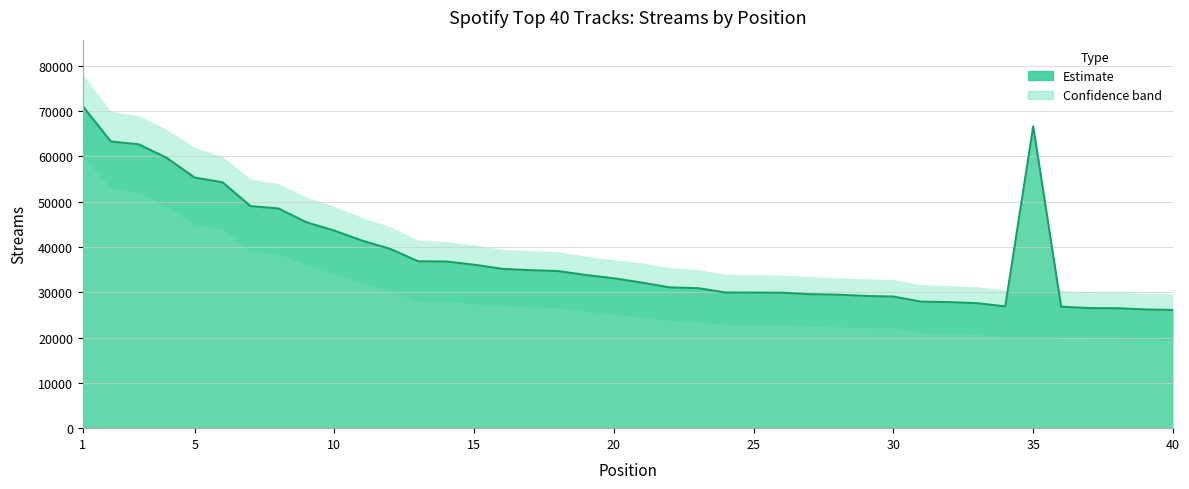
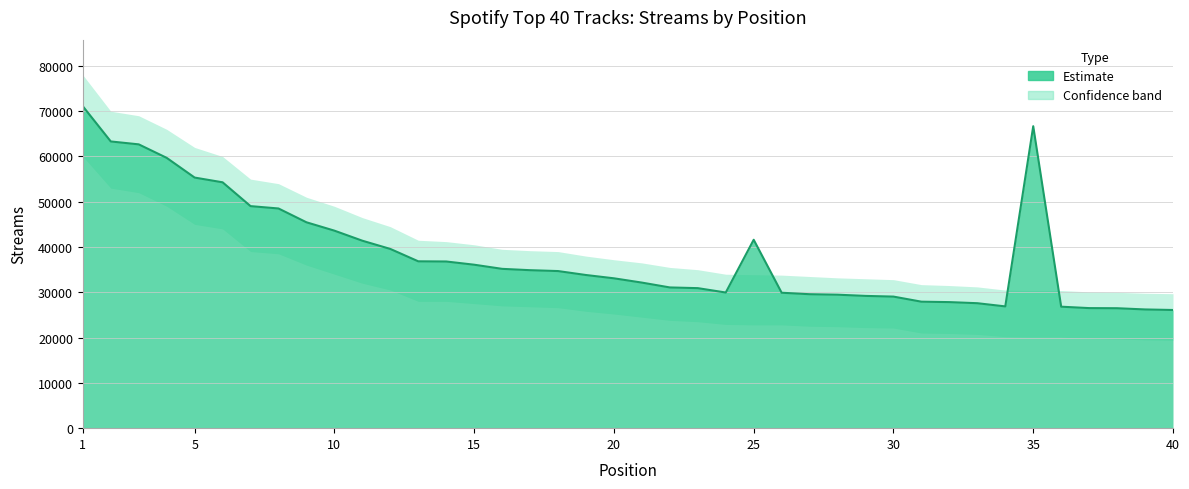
Estimate, 25: 30000 -> 42000
